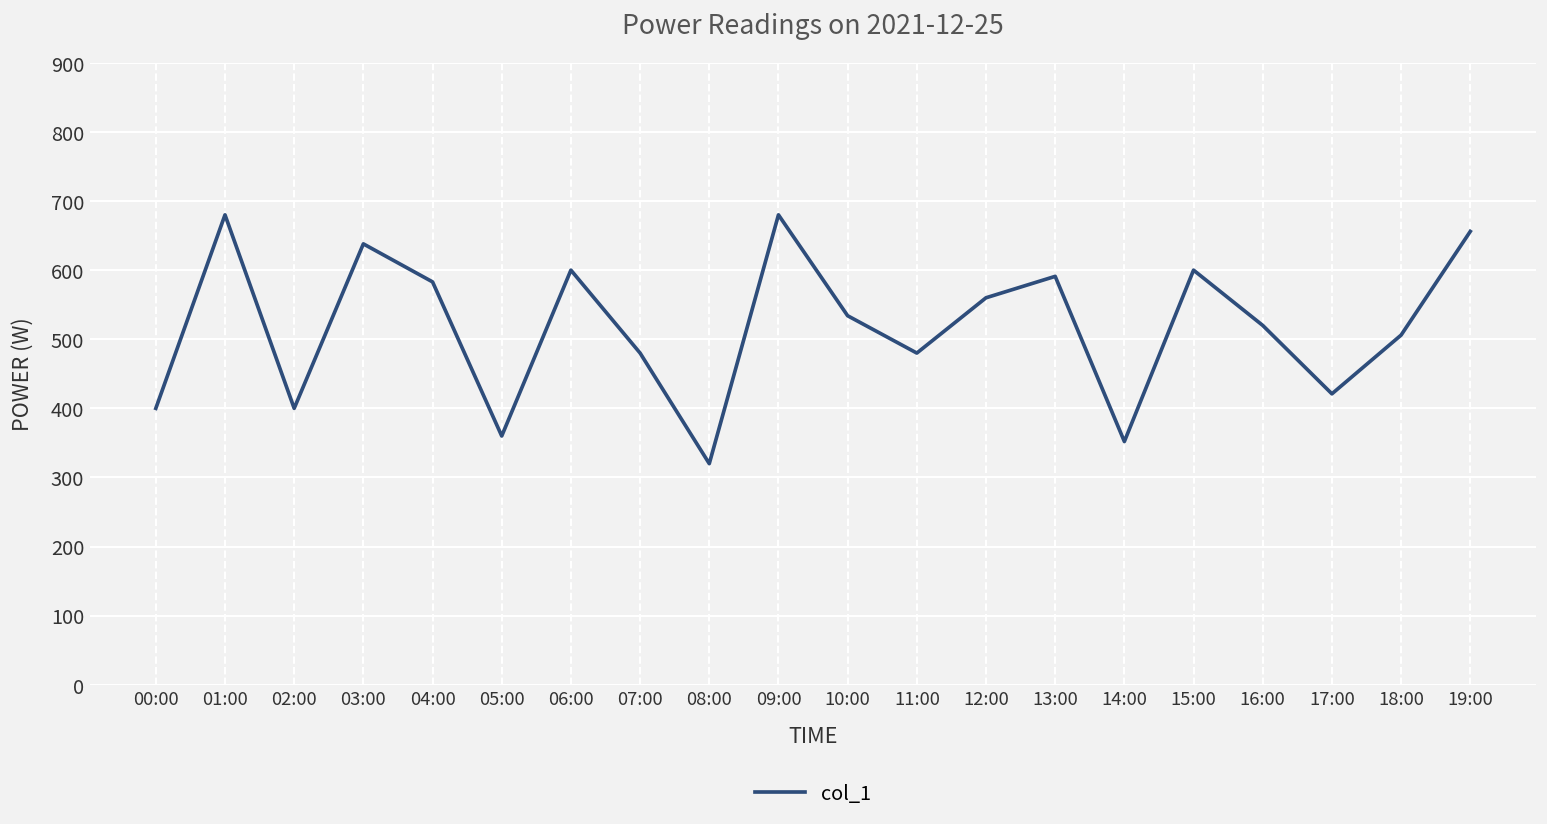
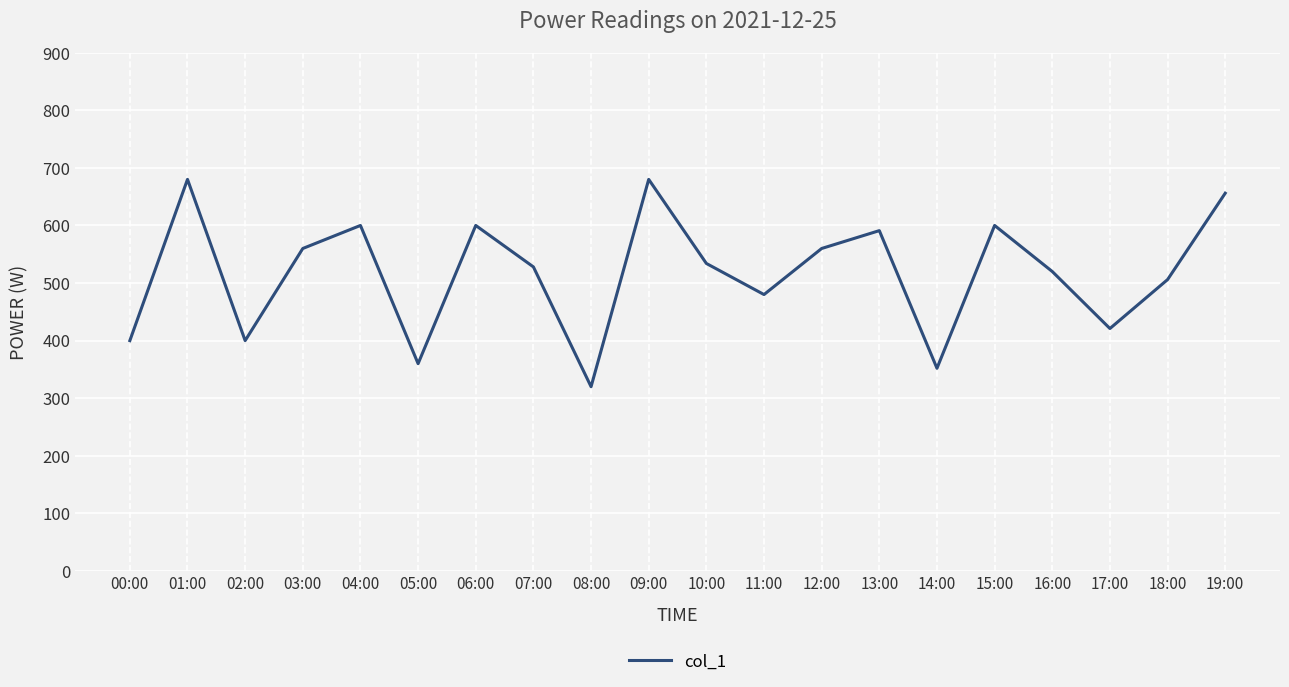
03:00: 640 -> 560
04:00: 580 -> 600
07:00: 480 -> 530
